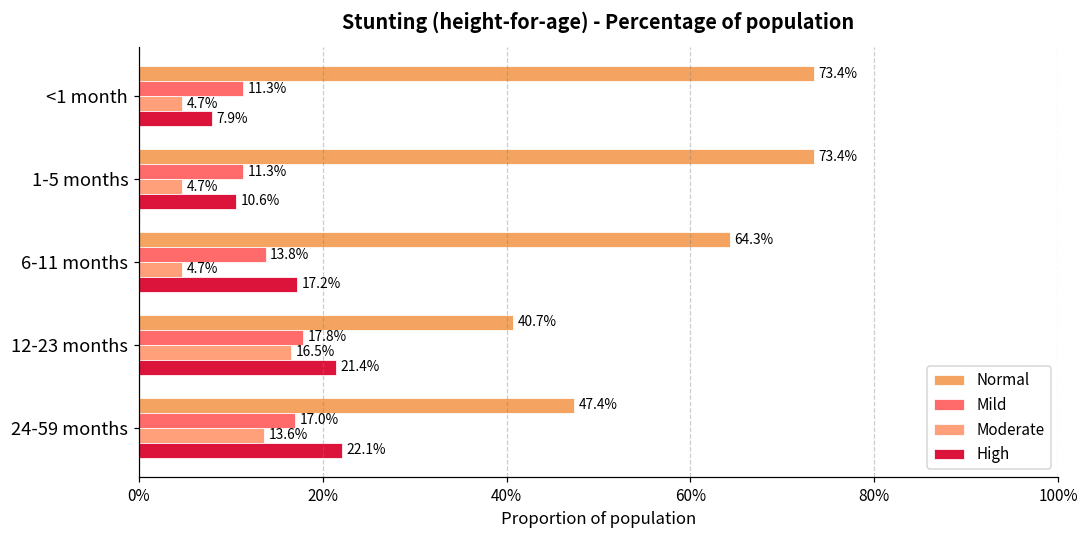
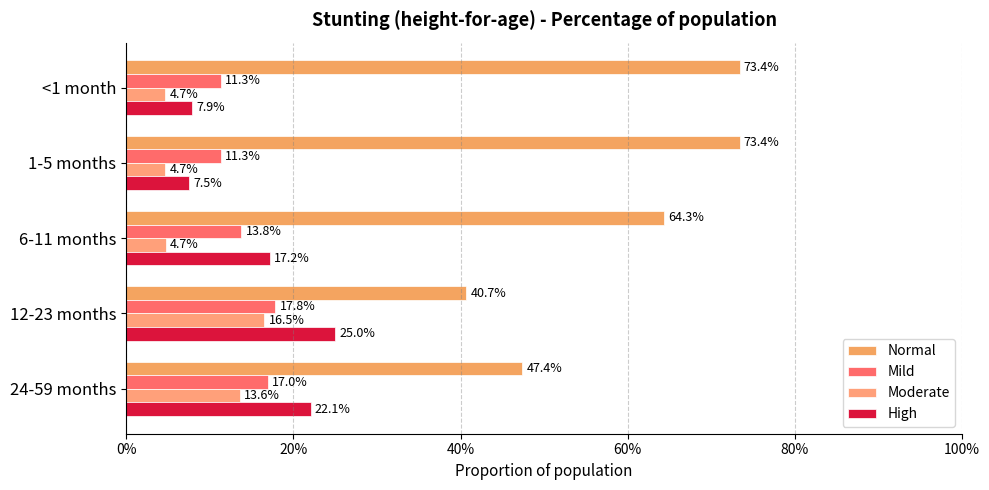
High, 1-5 months: 10.6% -> 7.5%
High, 12-23 months: 21.4% -> 25.0%
